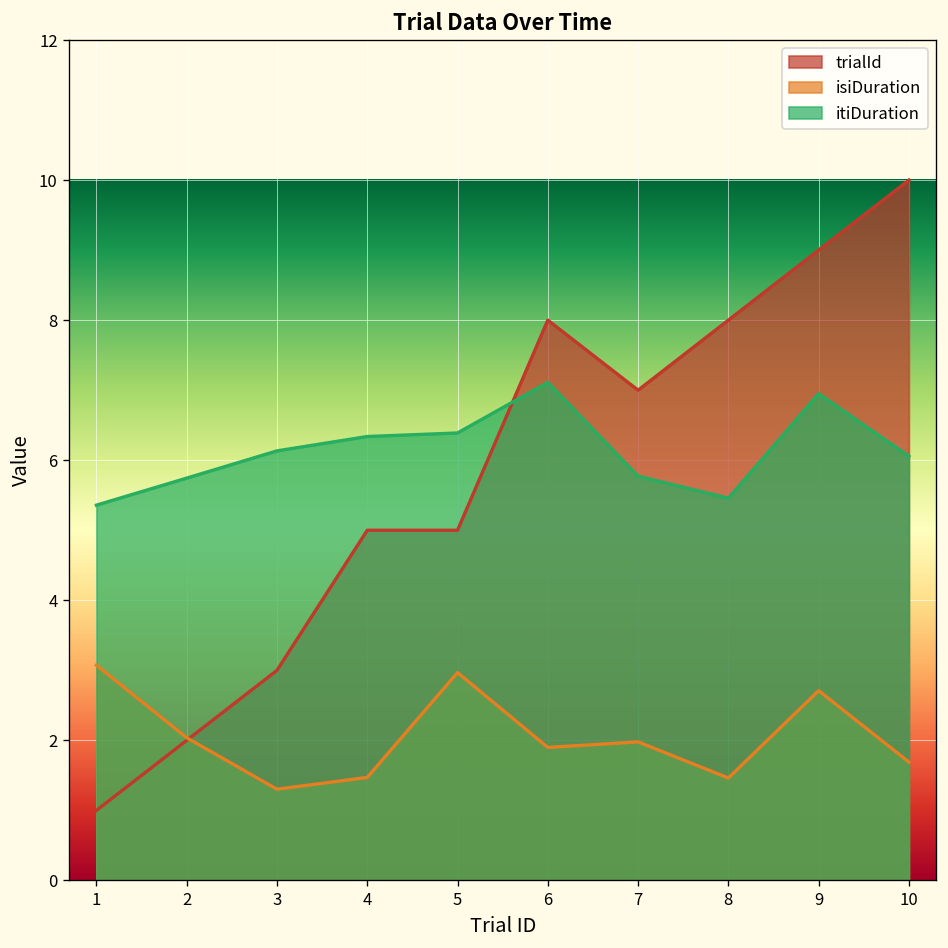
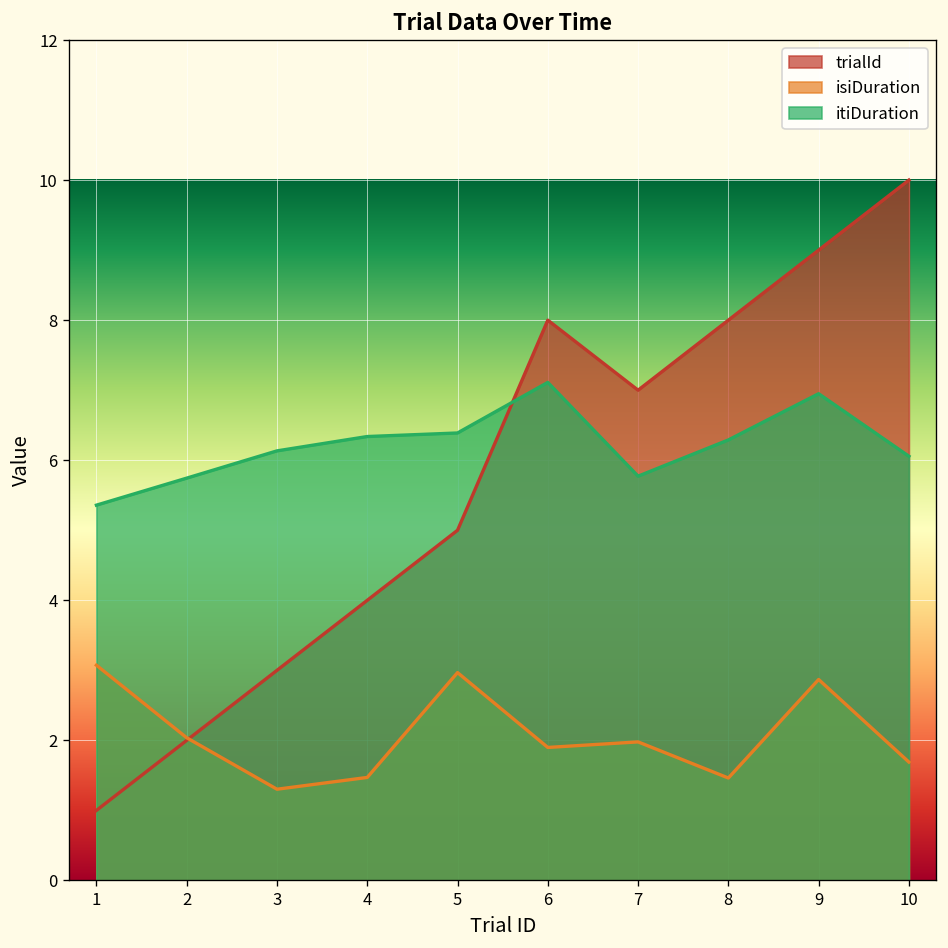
trialId, 4: 5 -> 4
itiDuration, 8: 5.5 -> 6.3
isiDuration, 9: 2.7 -> 2.9
